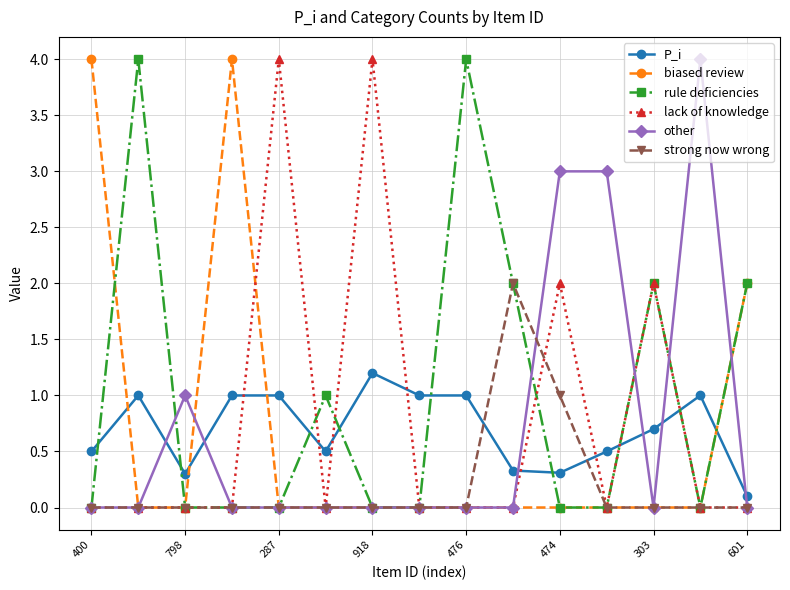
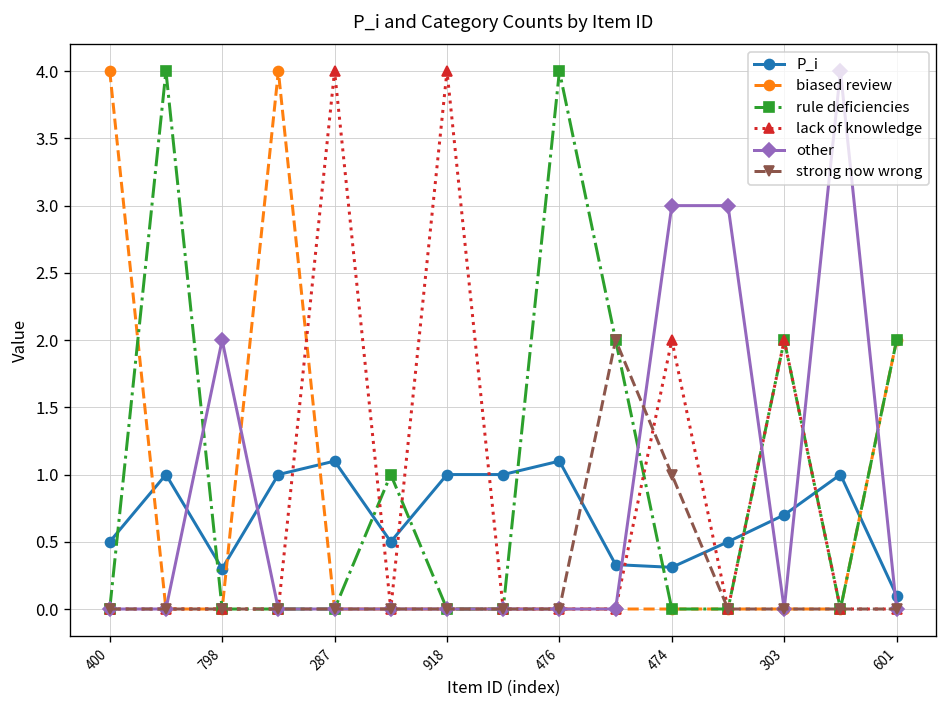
other, 798: 1 -> 2
P_i, 287: 1.0 -> 1.1
P_i, 918: 1.2 -> 1.0
P_i, 476: 1.0 -> 1.1
